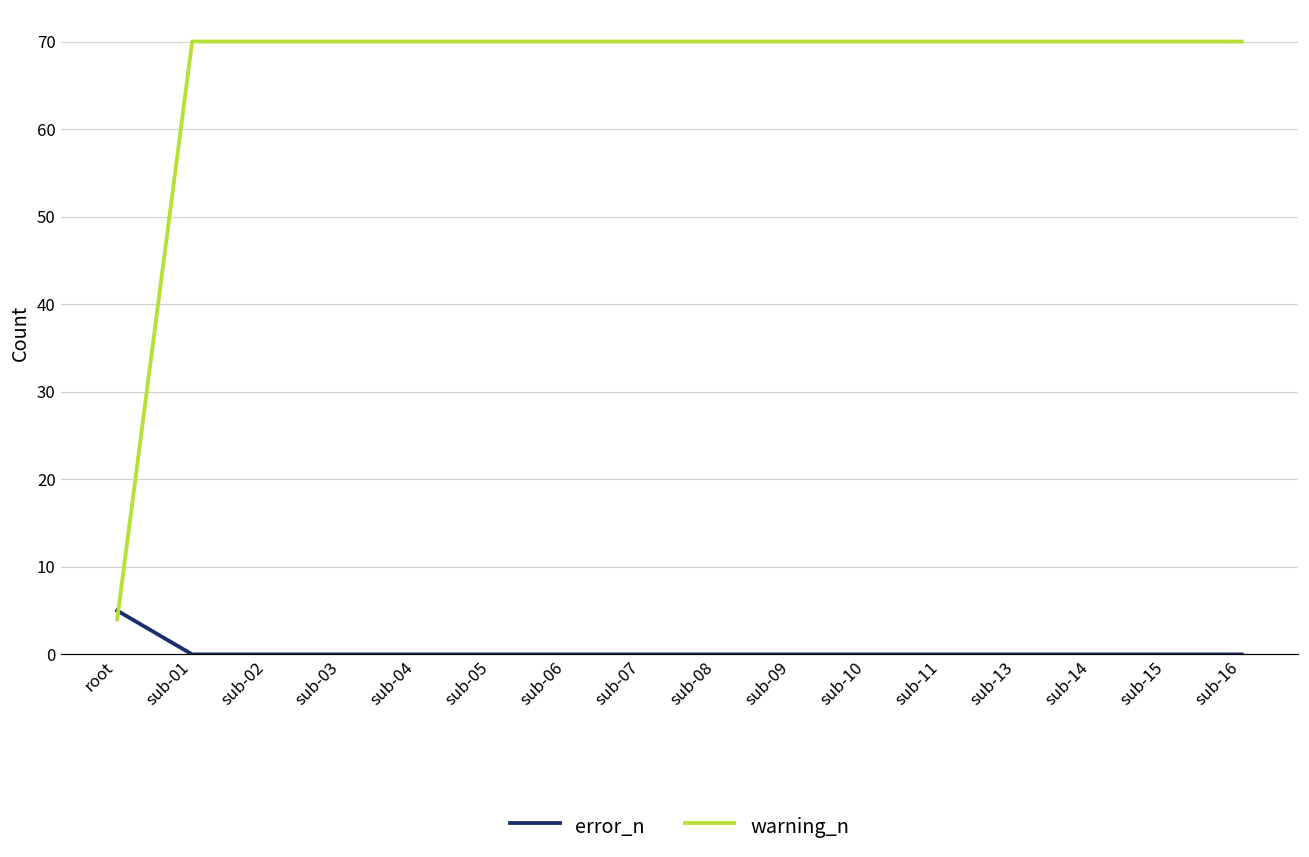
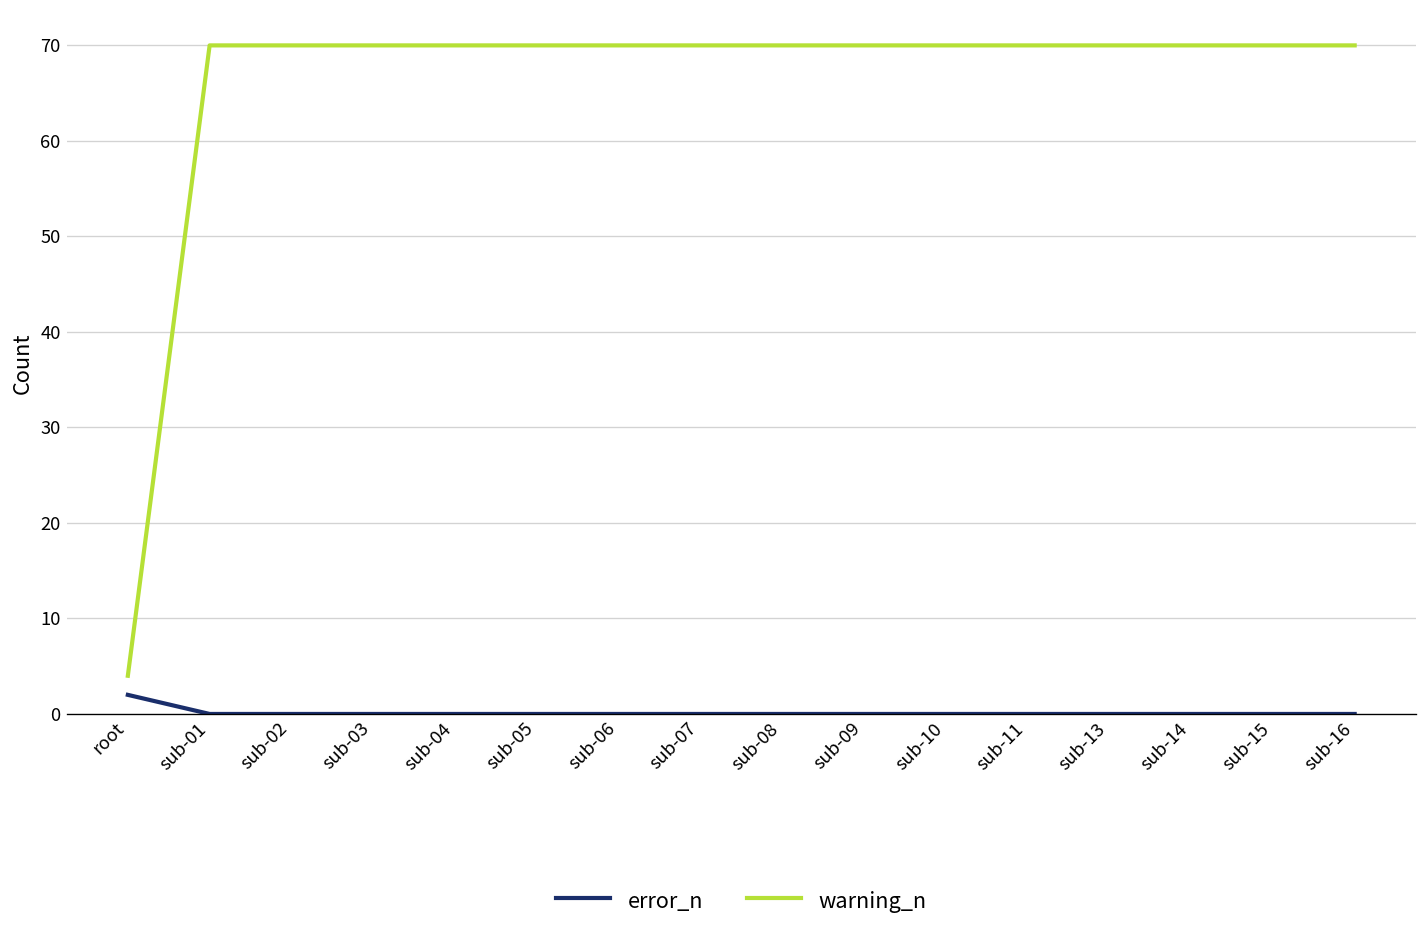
error_n, root: 5 -> 2
